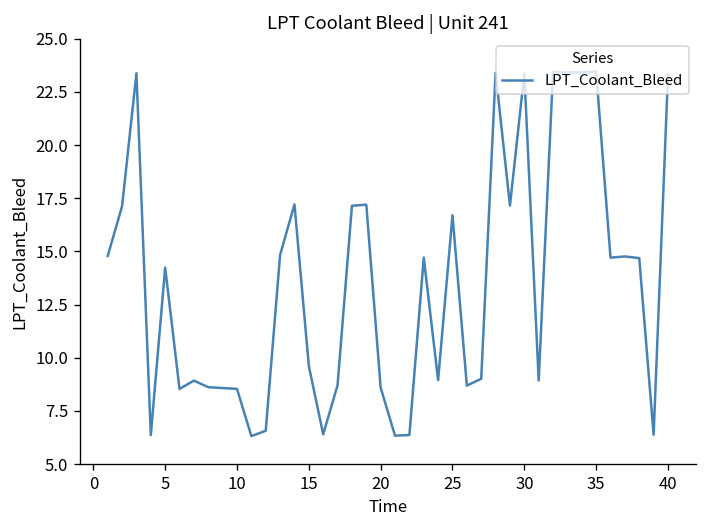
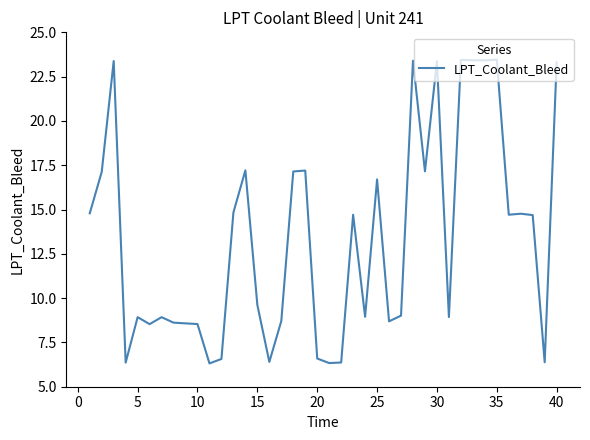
5: 14.2 -> 8.9
20: 8.6 -> 6.6
